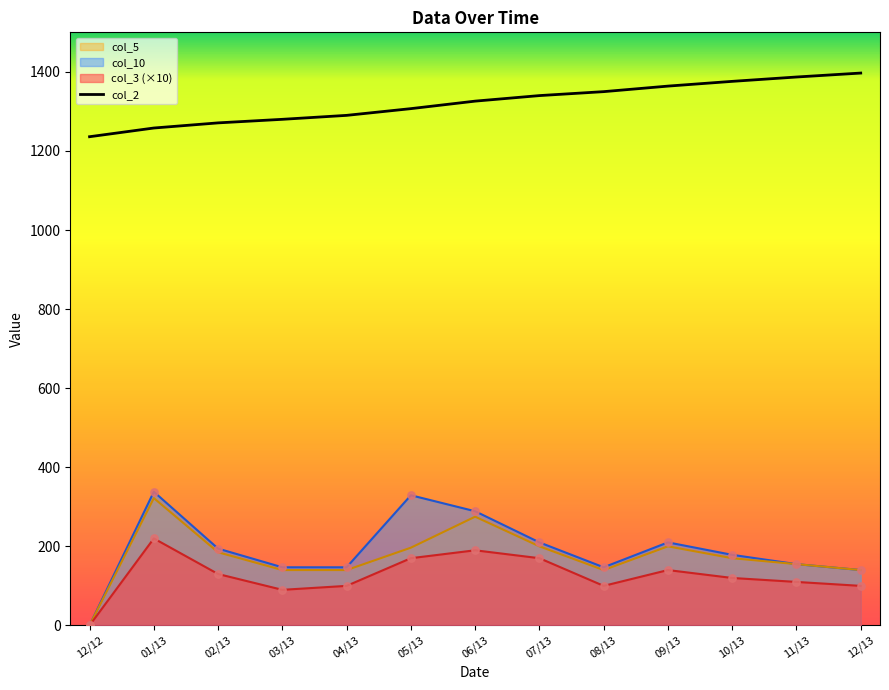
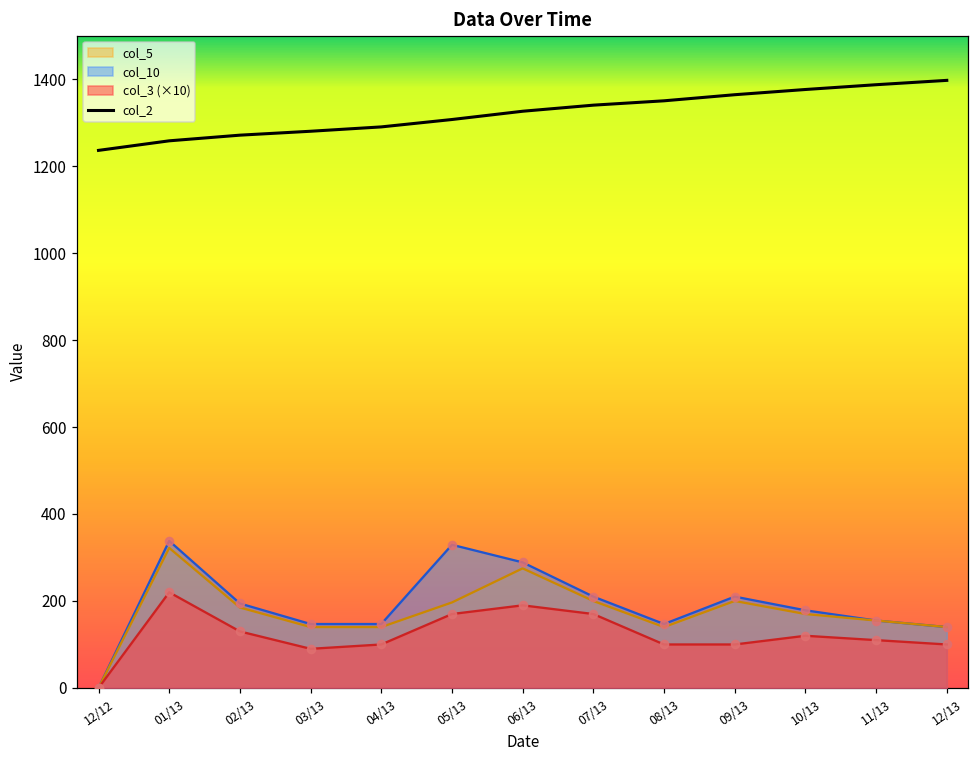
col_3 (×10), 09/13: 140 -> 100
